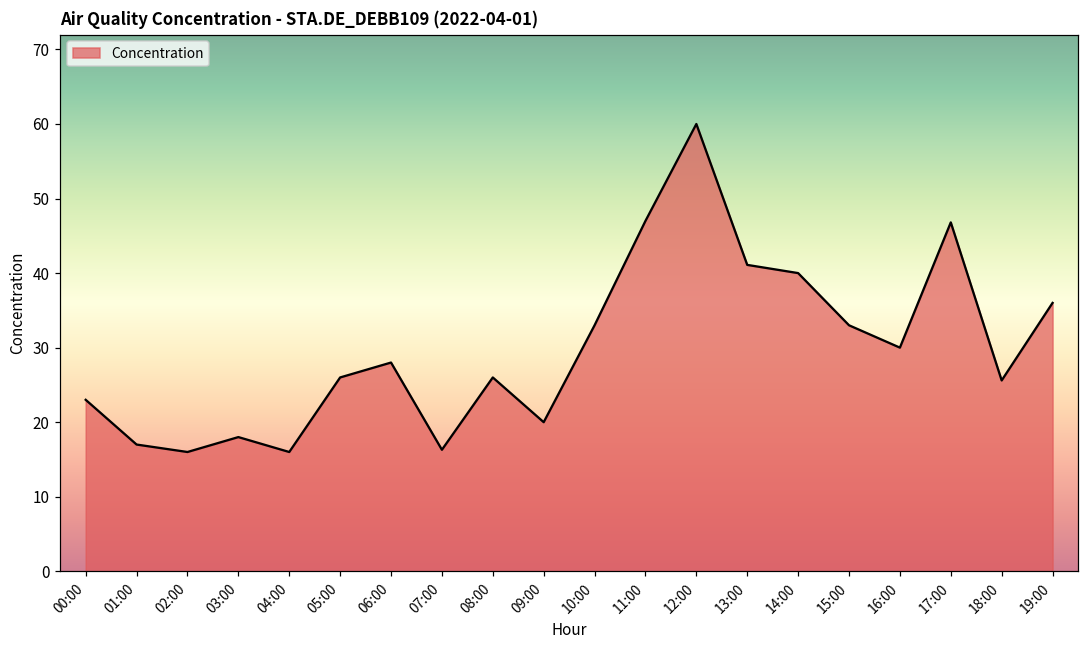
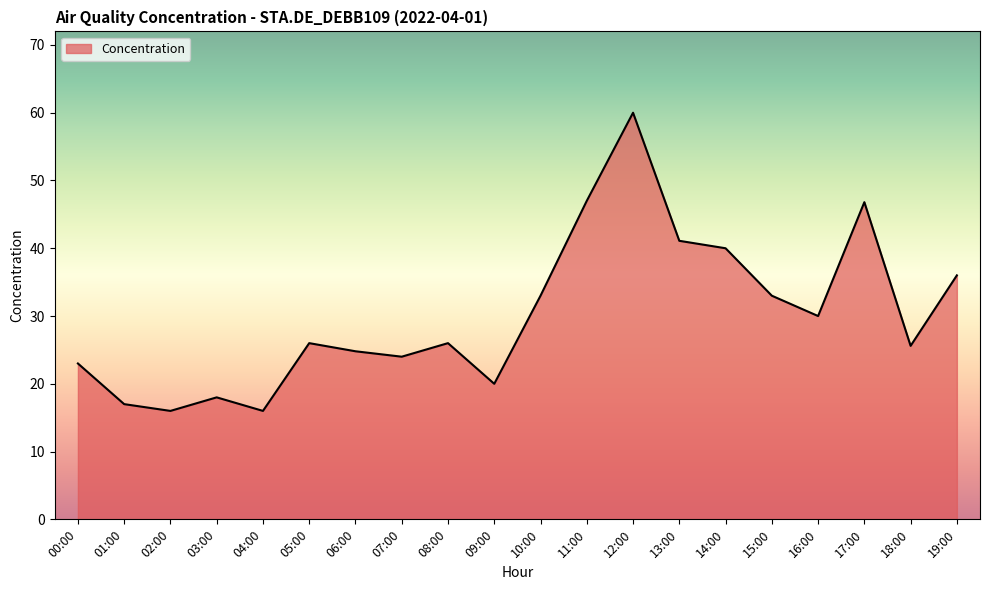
06:00: 28 -> 25
07:00: 16 -> 24
